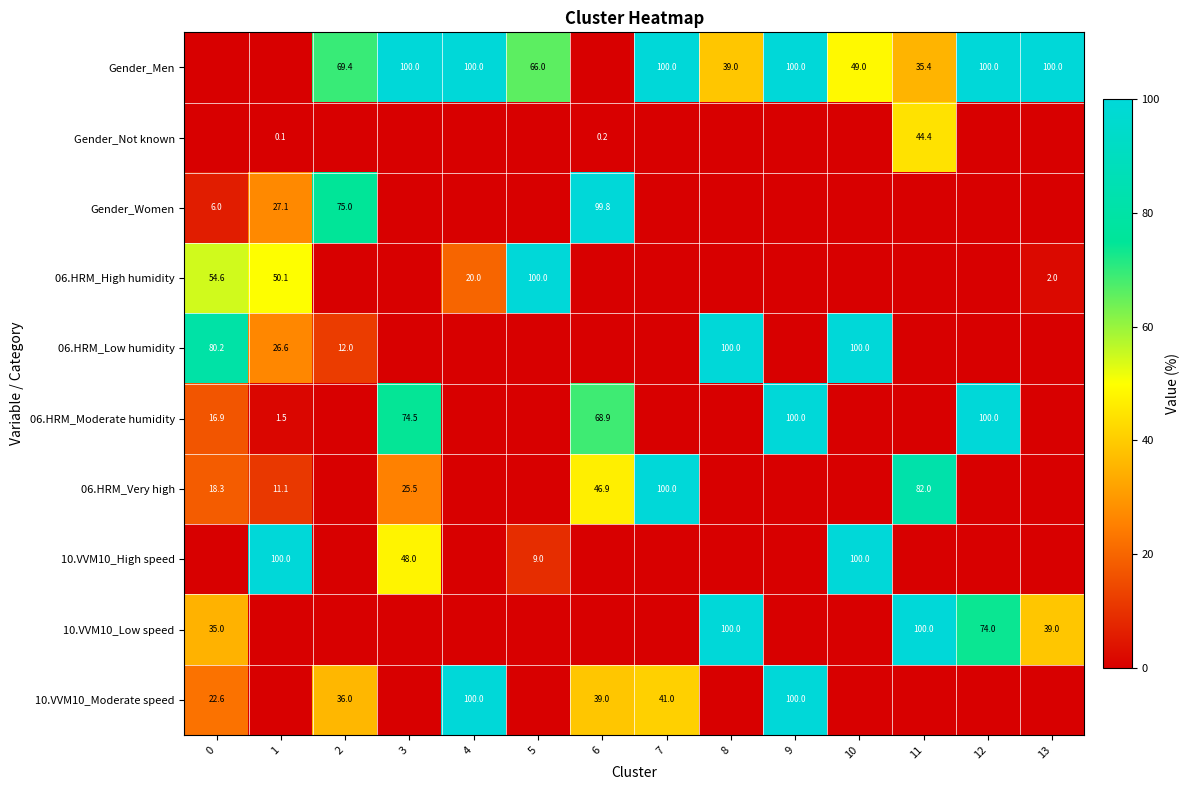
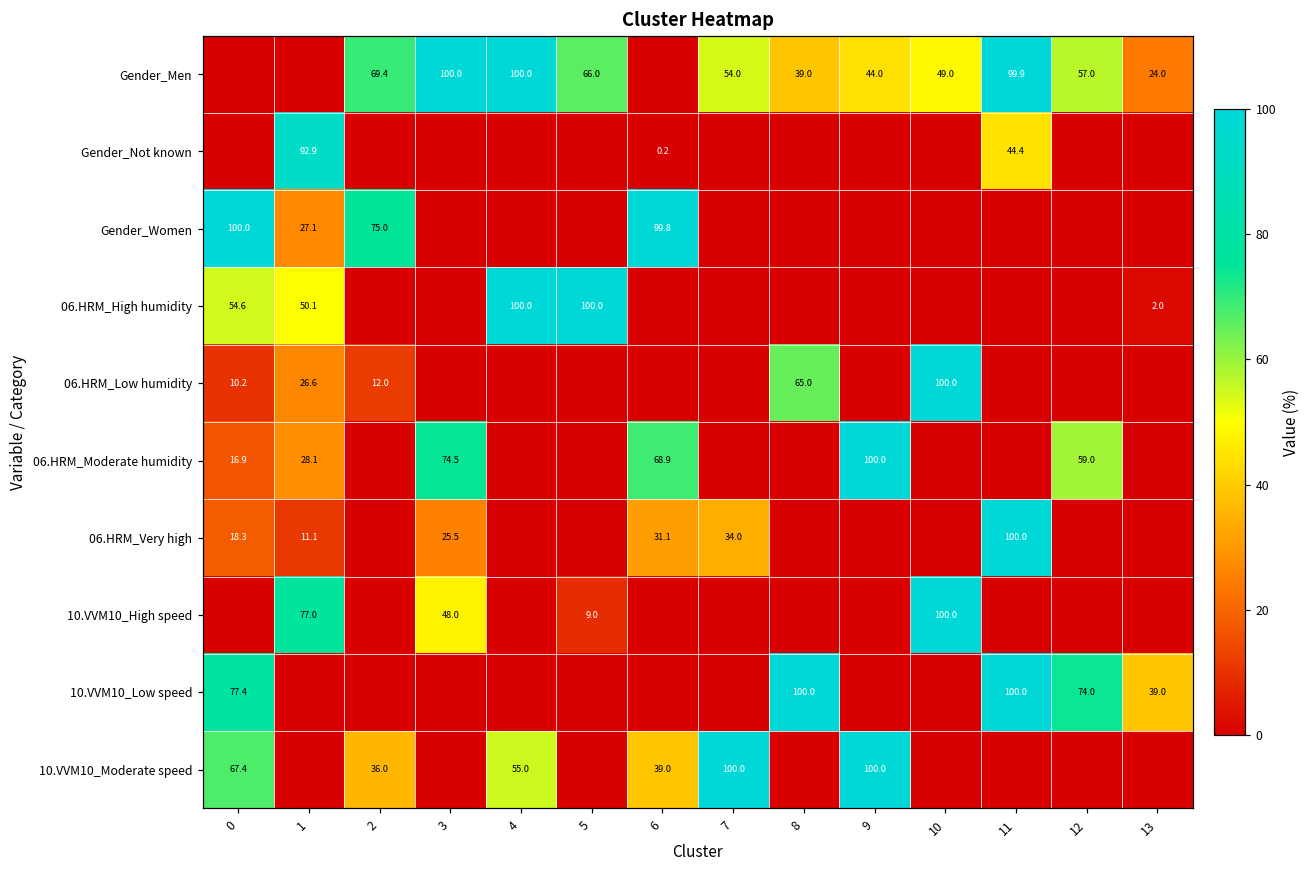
Gender_Men, 7: 100.0 -> 54.0
Gender_Men, 9: 100.0 -> 44.0
Gender_Men, 11: 35.4 -> 99.9
Gender_Men, 12: 100.0 -> 57.0
Gender_Men, 13: 100.0 -> 24.0
Gender_Not known, 1: 0.1 -> 92.9
Gender_Women, 0: 6.0 -> 100.0
06.HRM_High humidity, 4: 20.0 -> 100.0
06.HRM_Low humidity, 0: 80.2 -> 10.2
06.HRM_Low humidity, 8: 100.0 -> 65.0
06.HRM_Moderate humidity, 1: 1.5 -> 28.1
06.HRM_Moderate humidity, 12: 100.0 -> 59.0
06.HRM_Very high, 6: 46.9 -> 31.1
06.HRM_Very high, 7: 100.0 -> 34.0
06.HRM_Very high, 11: 82.0 -> 100.0
10.VVM10_High speed, 1: 100.0 -> 77.0
10.VVM10_Low speed, 0: 35.0 -> 77.4
10.VVM10_Moderate speed, 0: 22.6 -> 67.4
10.VVM10_Moderate speed, 4: 100.0 -> 55.0
10.VVM10_Moderate speed, 7: 41.0 -> 100.0
